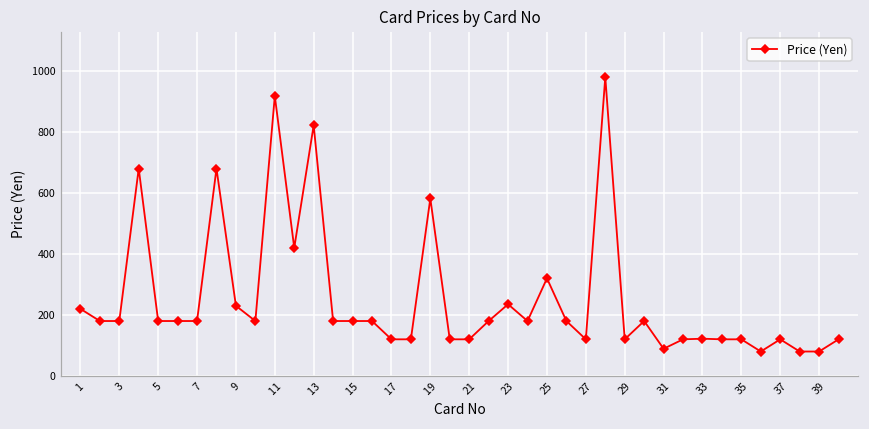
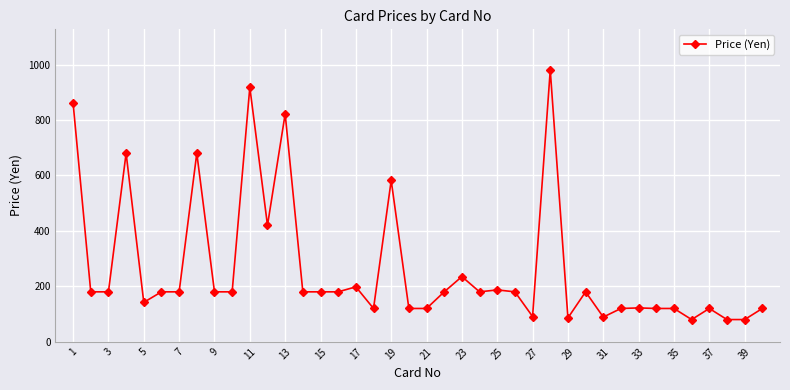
1: 220 -> 860
5: 180 -> 140
9: 230 -> 180
17: 120 -> 200
25: 320 -> 190
27: 120 -> 90
29: 120 -> 90
